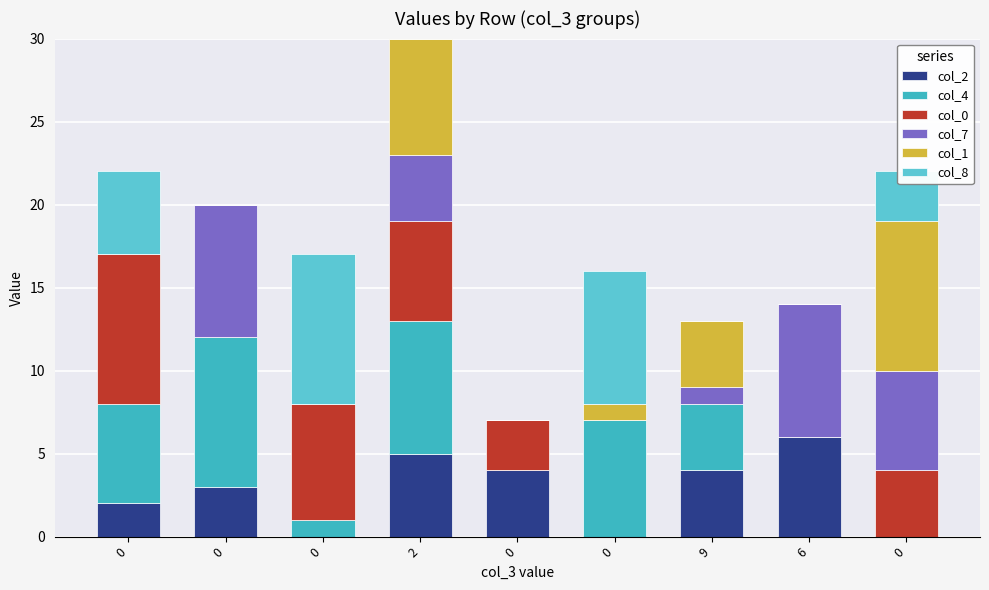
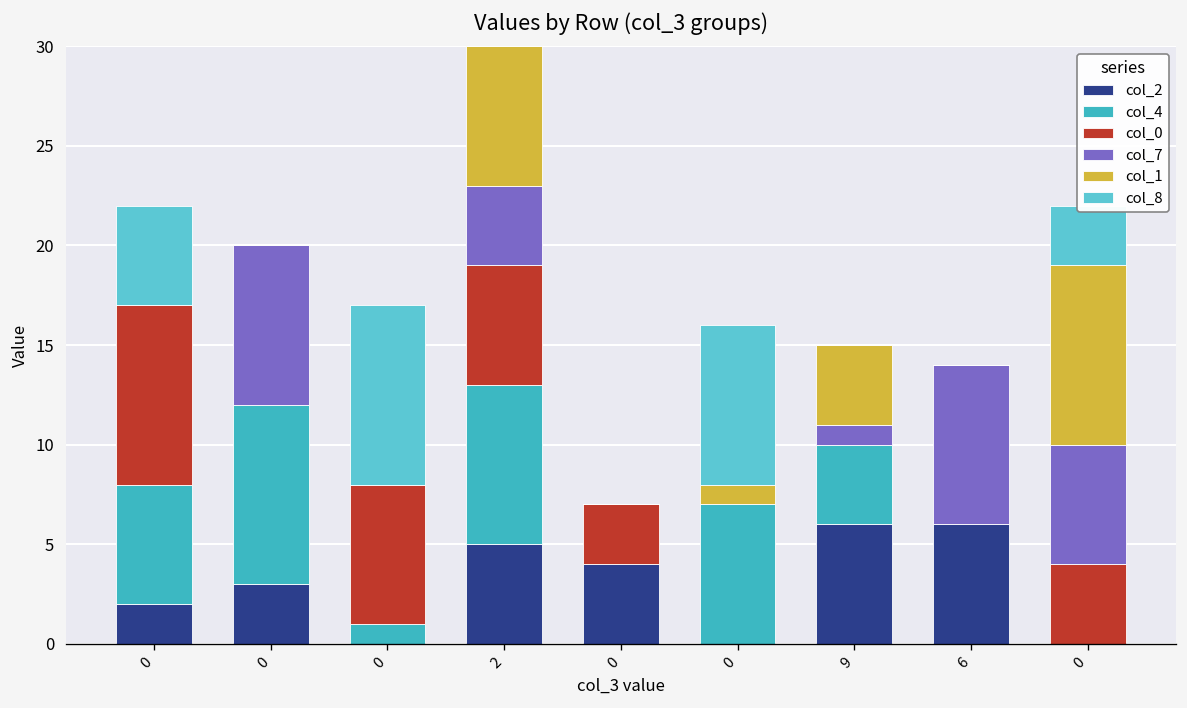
col_2, 9: 4 -> 6
